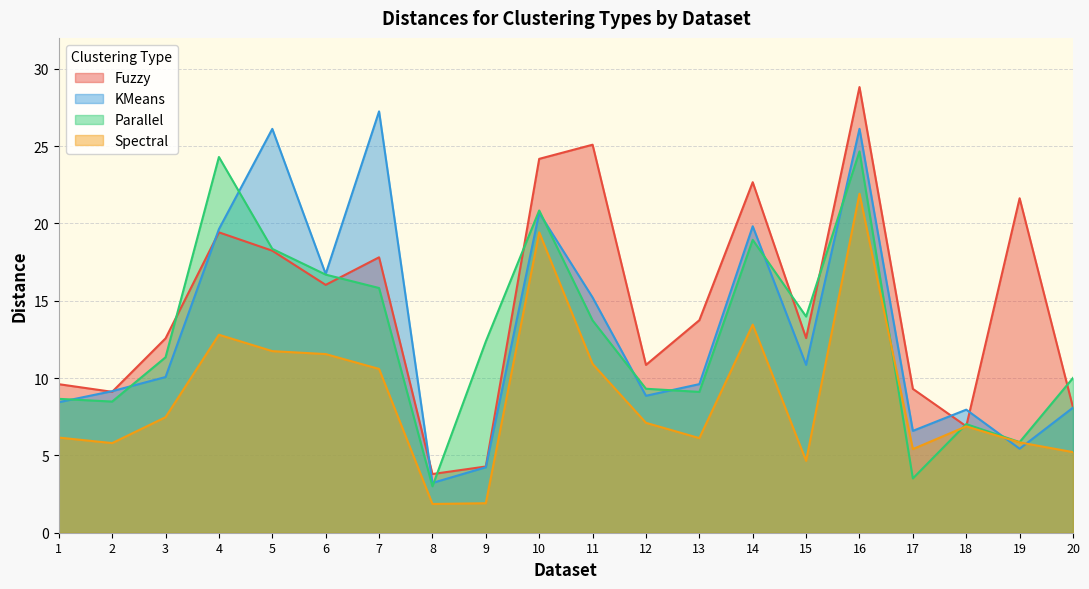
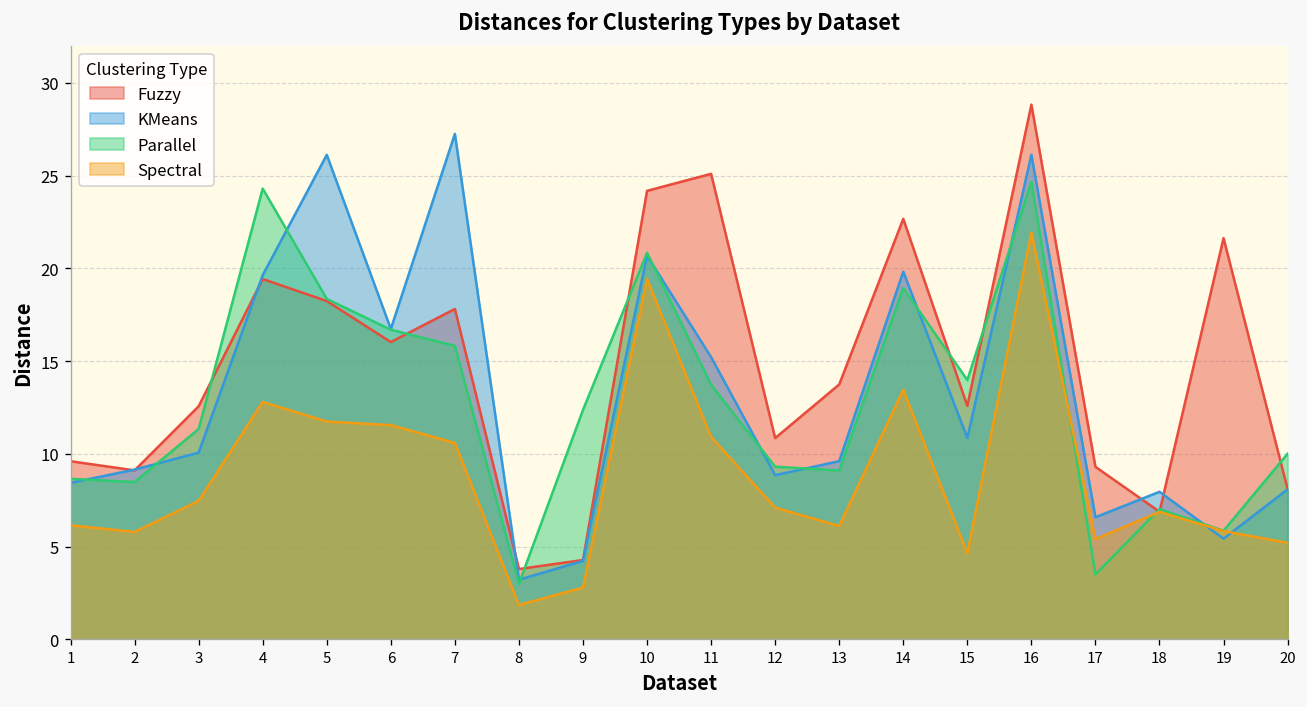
Spectral, 9: 1.9 -> 2.8
